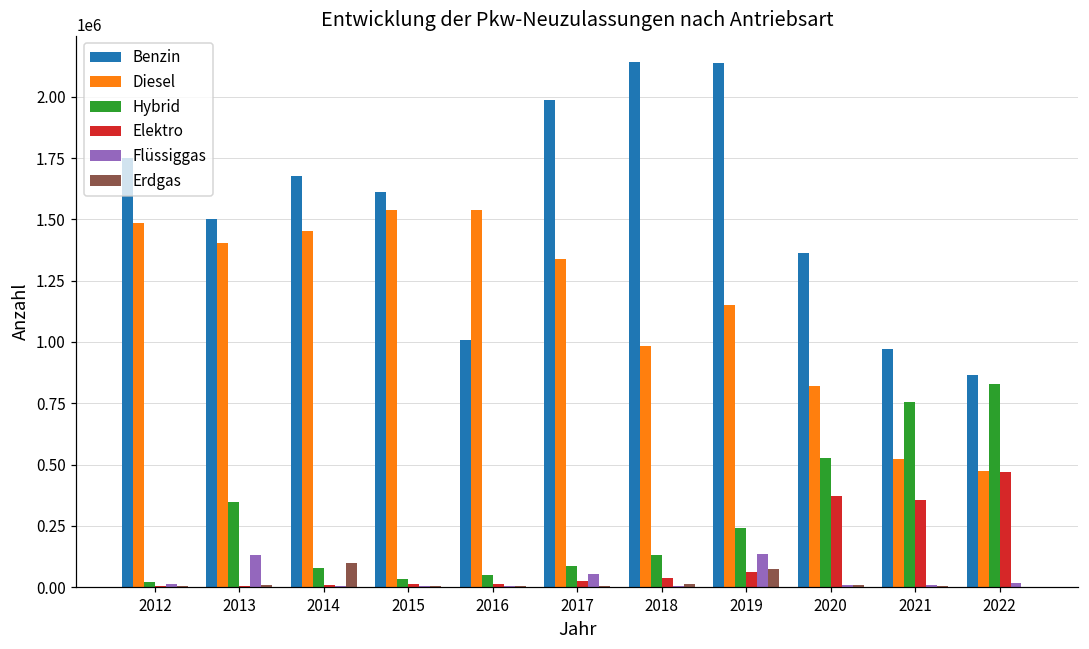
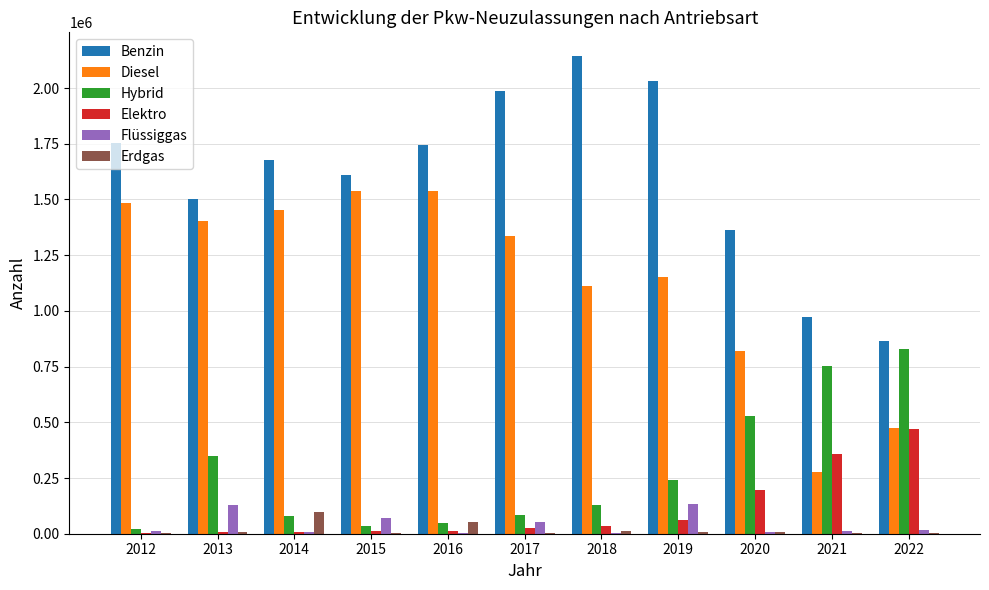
Flüssiggas, 2015: 0 -> 70000
Benzin, 2016: 1010000 -> 1750000
Erdgas, 2016: 0 -> 50000
Diesel, 2018: 980000 -> 1110000
Benzin, 2019: 2140000 -> 2030000
Erdgas, 2019: 70000 -> 10000
Elektro, 2020: 370000 -> 190000
Diesel, 2021: 520000 -> 280000
